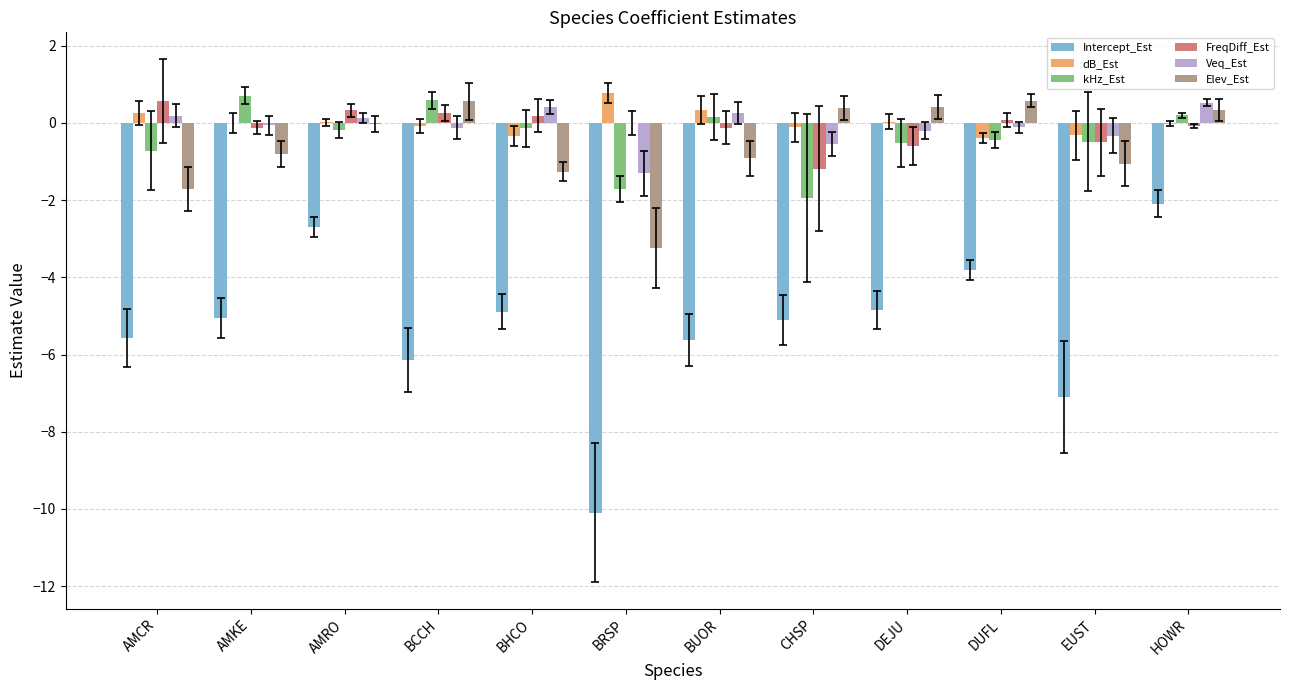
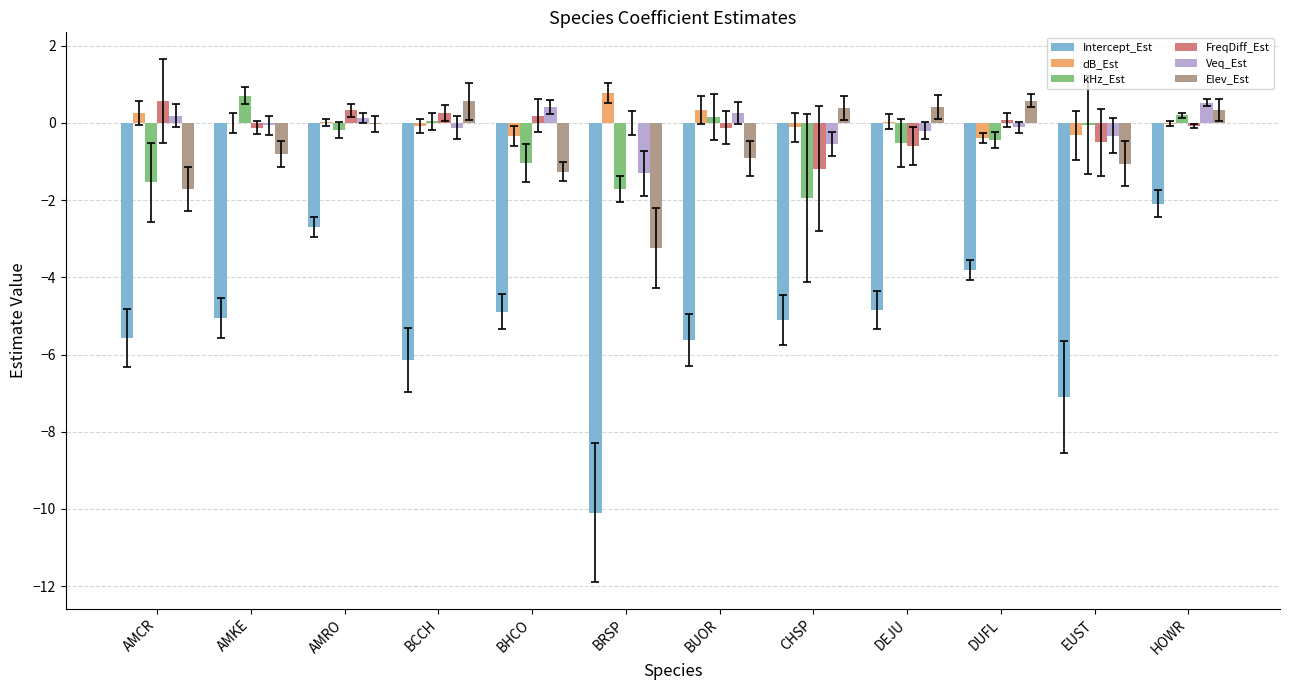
kHz_Est, AMCR: -0.7 -> -1.5
kHz_Est, BCCH: 0.6 -> 0.0
kHz_Est, BHCO: -0.1 -> -1.0
kHz_Est, EUST: -0.5 -> -0.1
